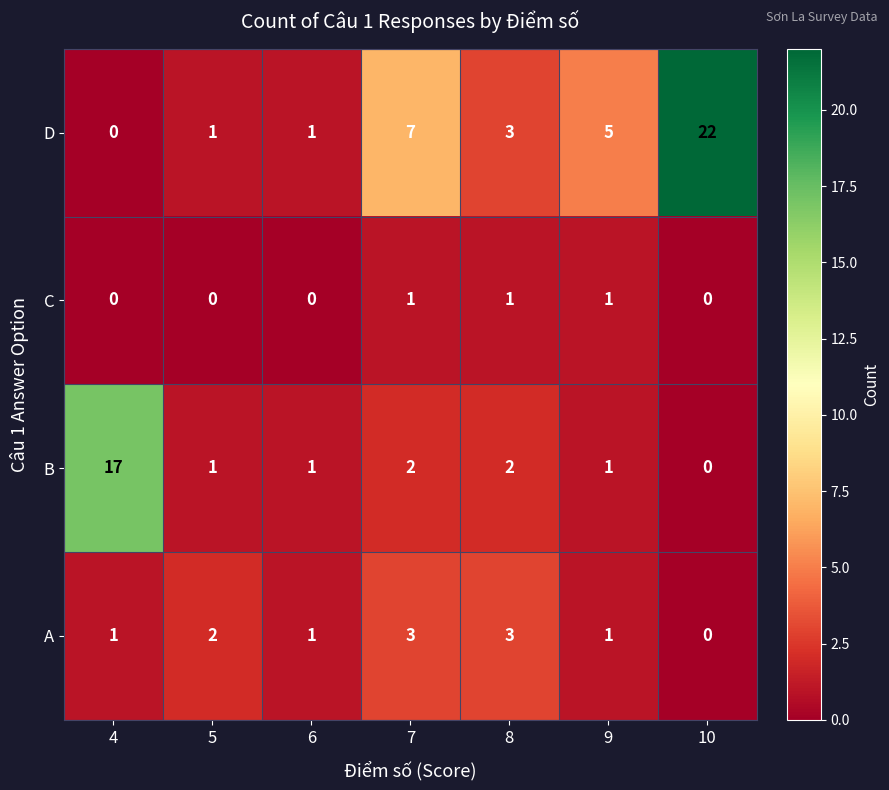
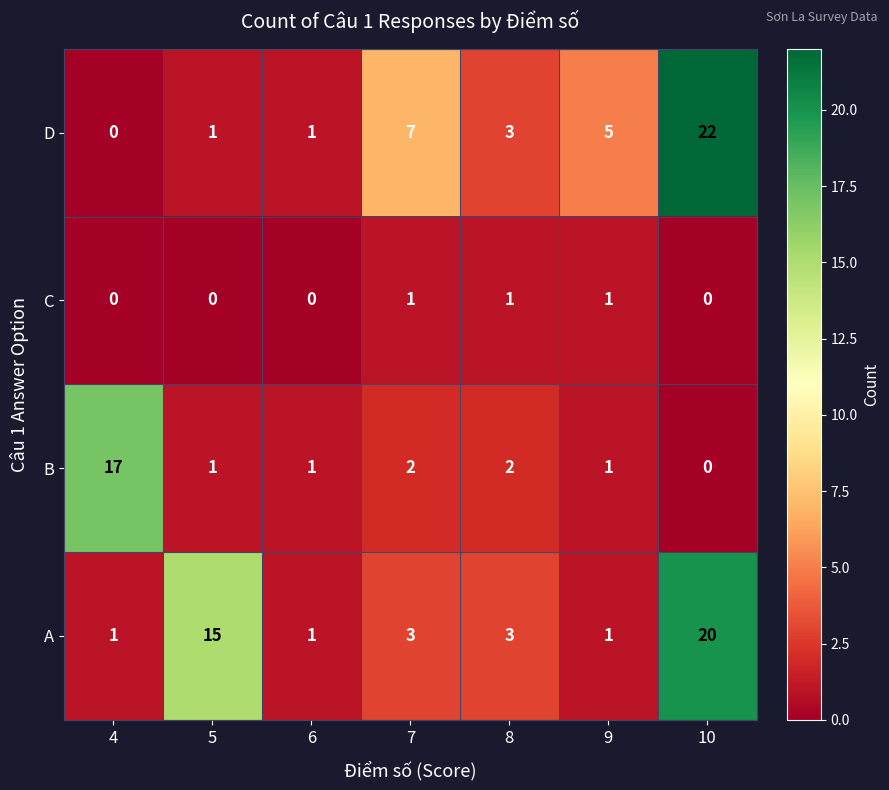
A, 5: 2 -> 15
A, 10: 0 -> 20
